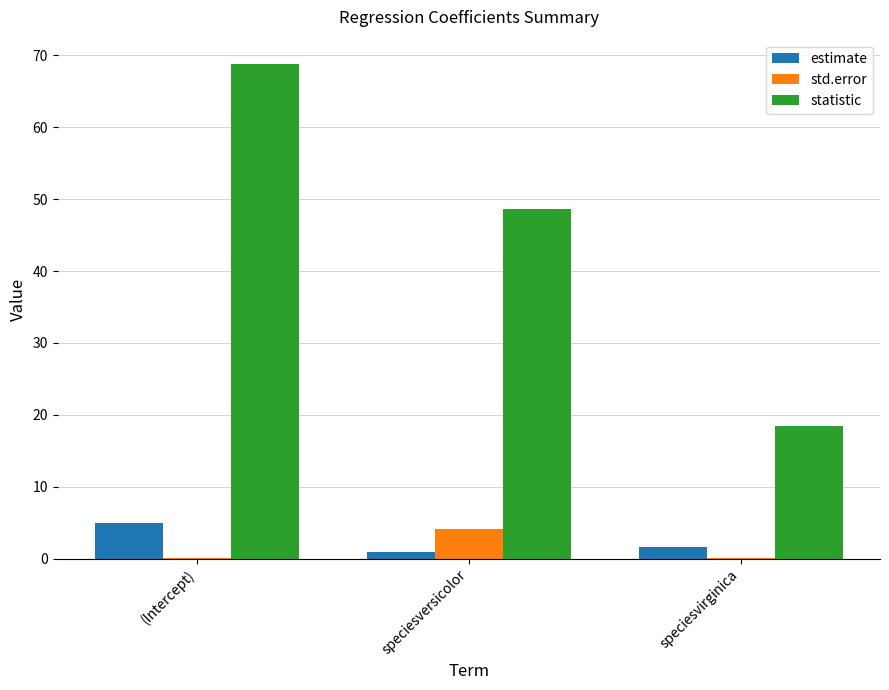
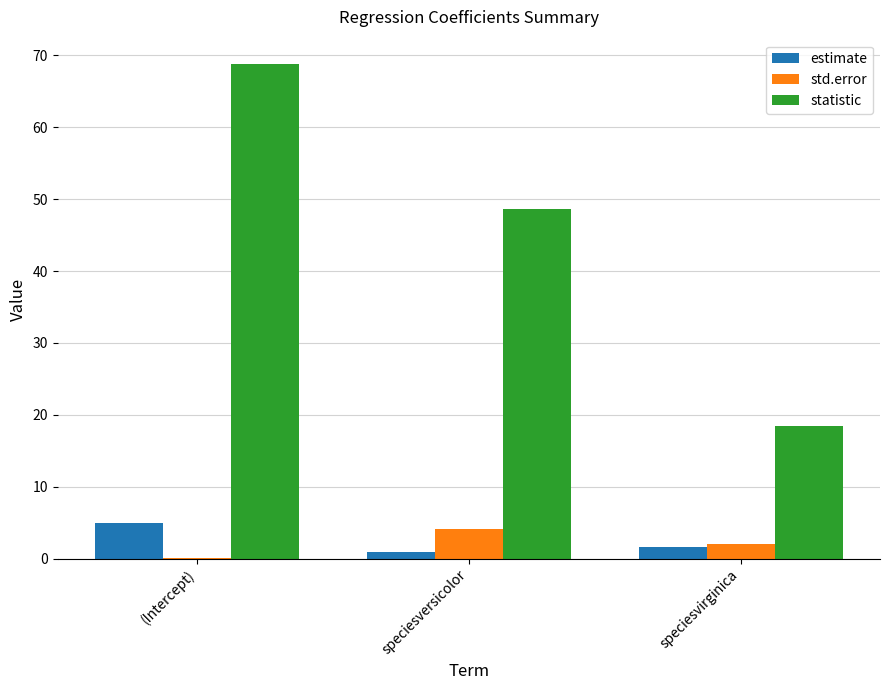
std.error, speciesvirginica: 0 -> 2
